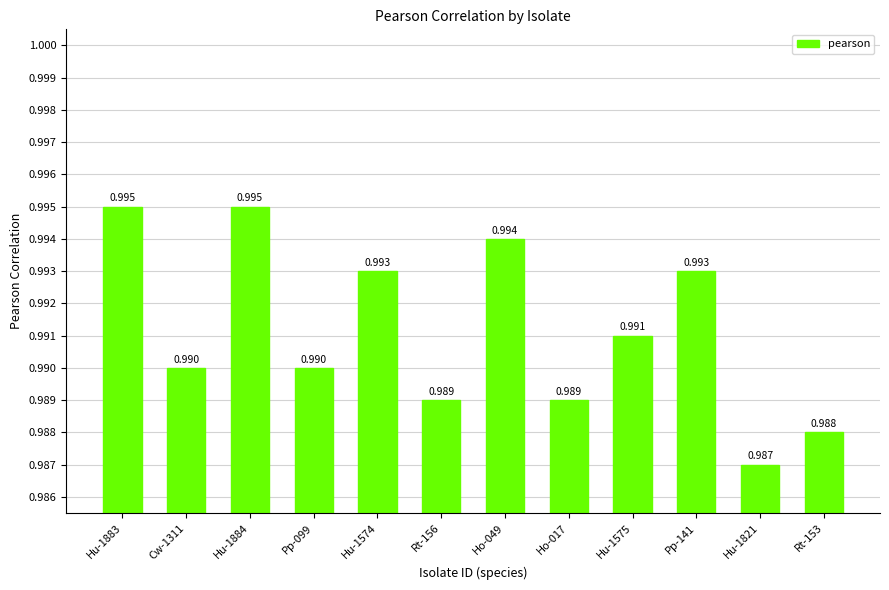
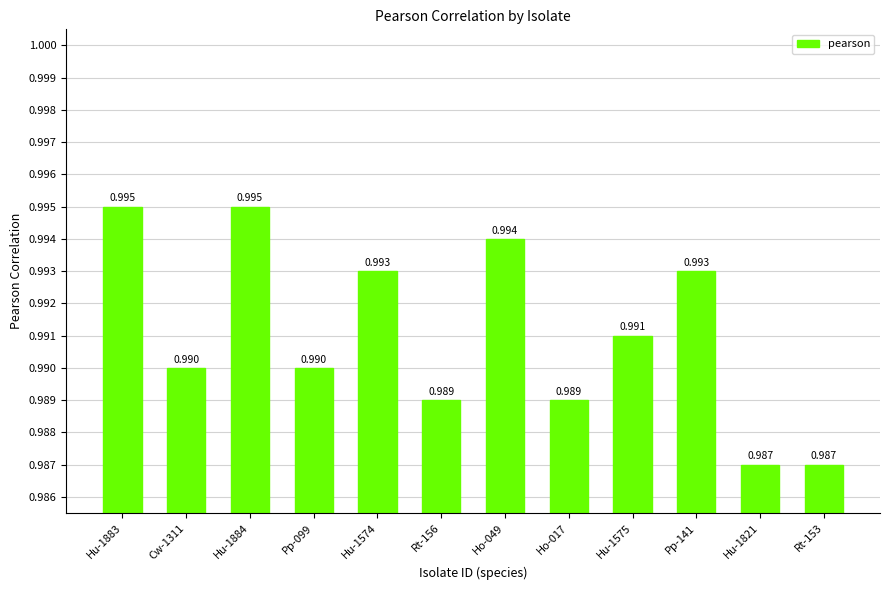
Rt-153: 0.988 -> 0.987
